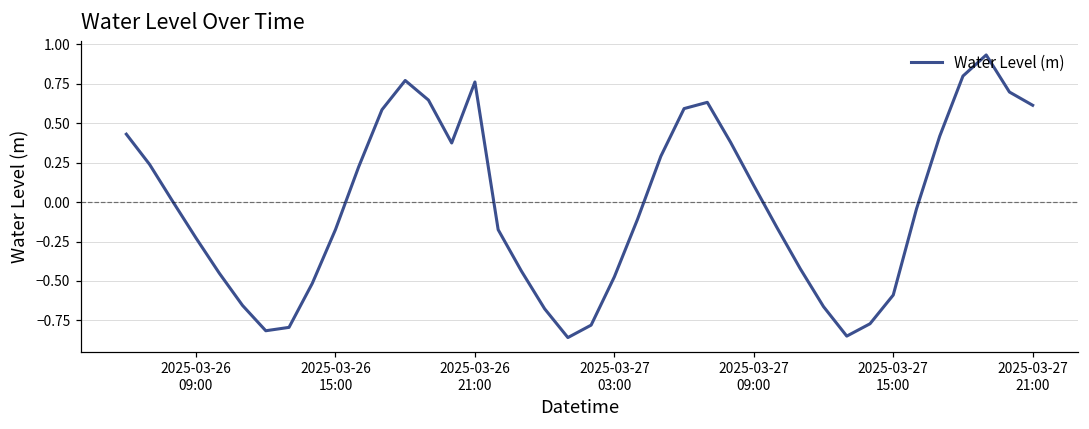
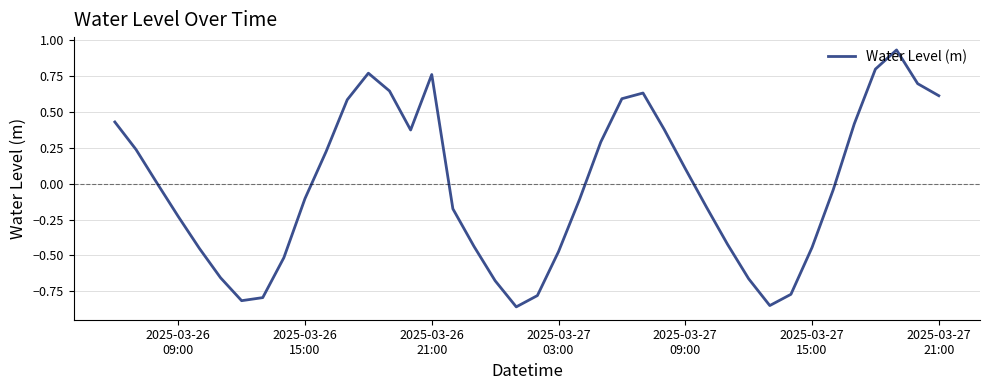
2025-03-26 15:00: -0.17 -> -0.10
2025-03-27 15:00: -0.59 -> -0.44
